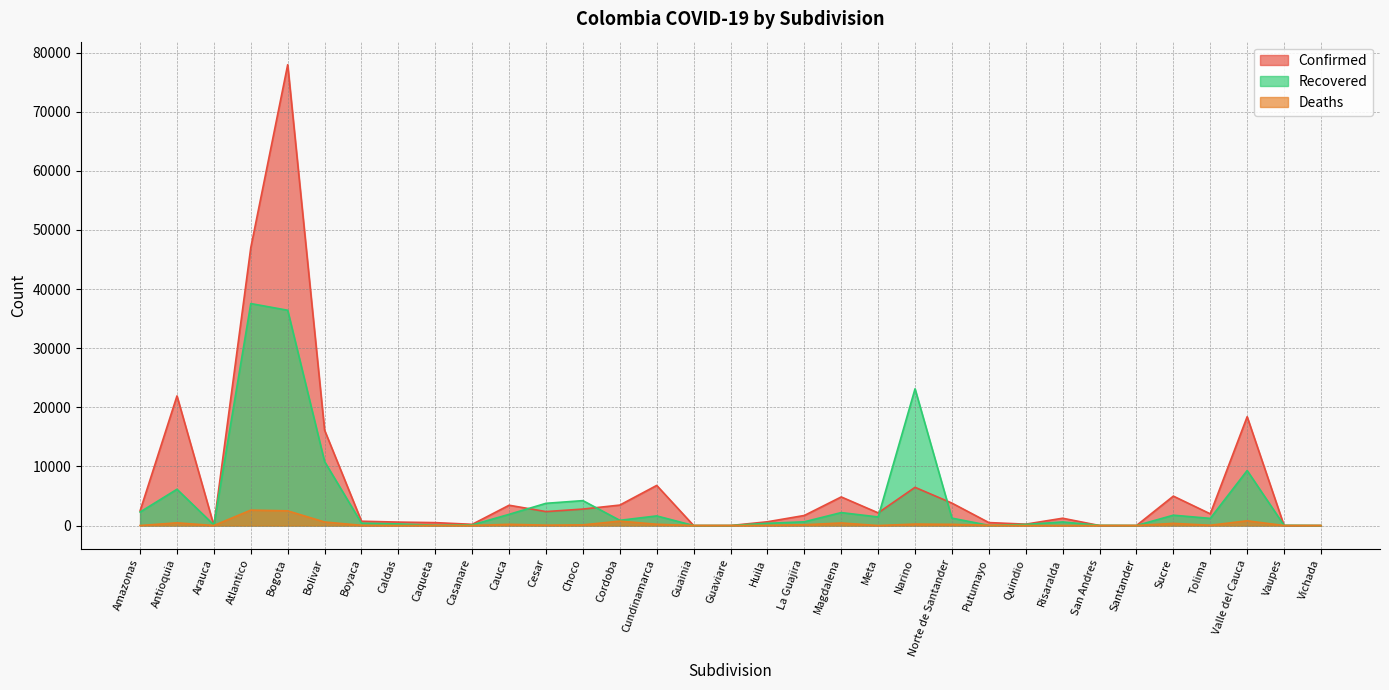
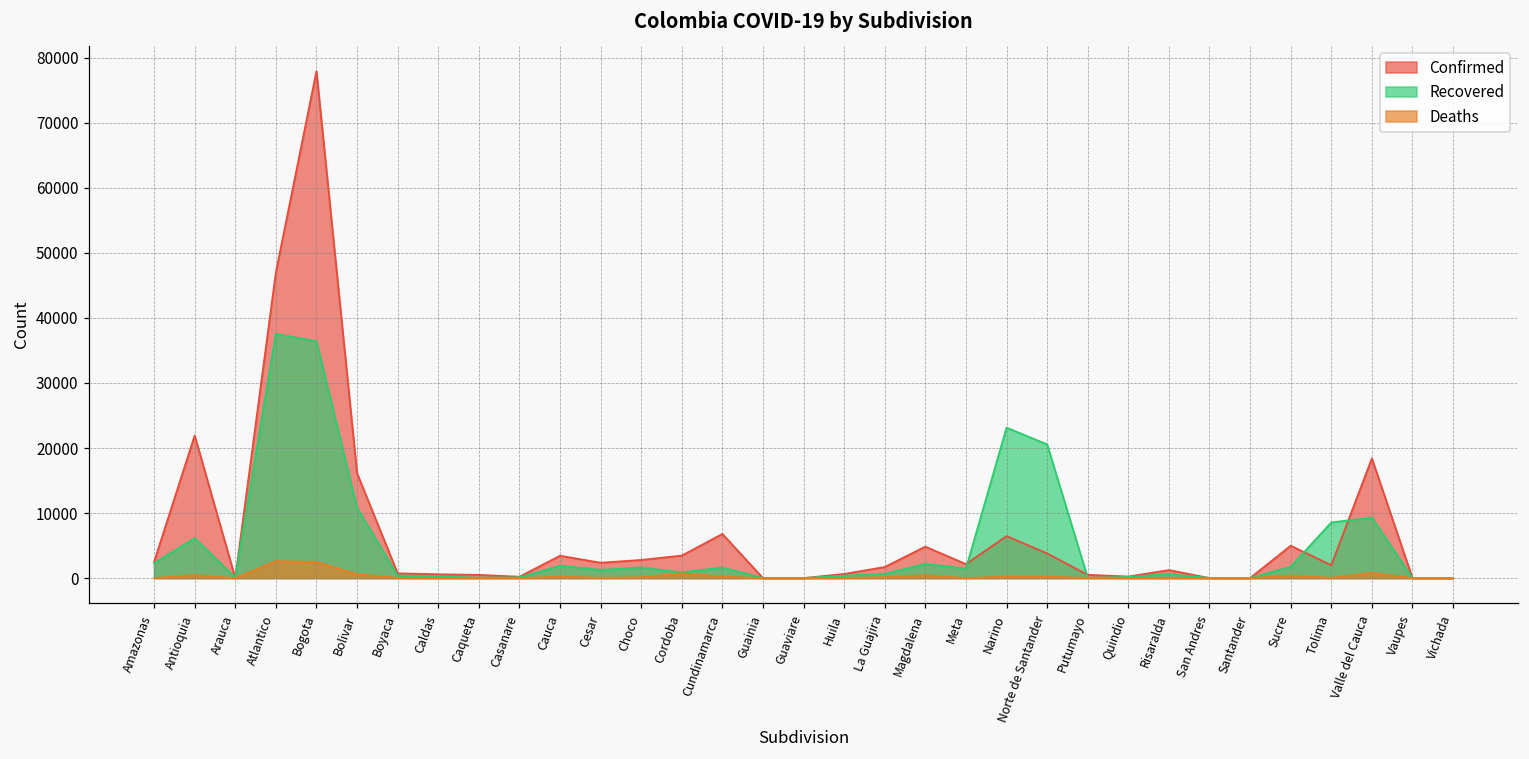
Recovered, Cesar: 4000 -> 1000
Recovered, Choco: 4000 -> 2000
Recovered, Norte de Santander: 1000 -> 21000
Recovered, Tolima: 1000 -> 9000
